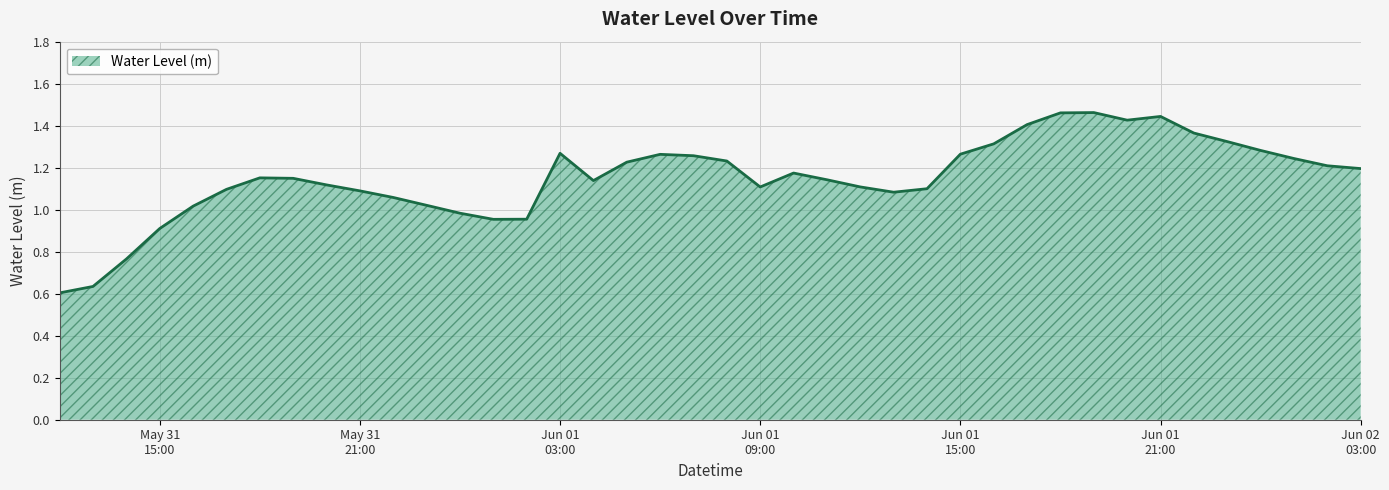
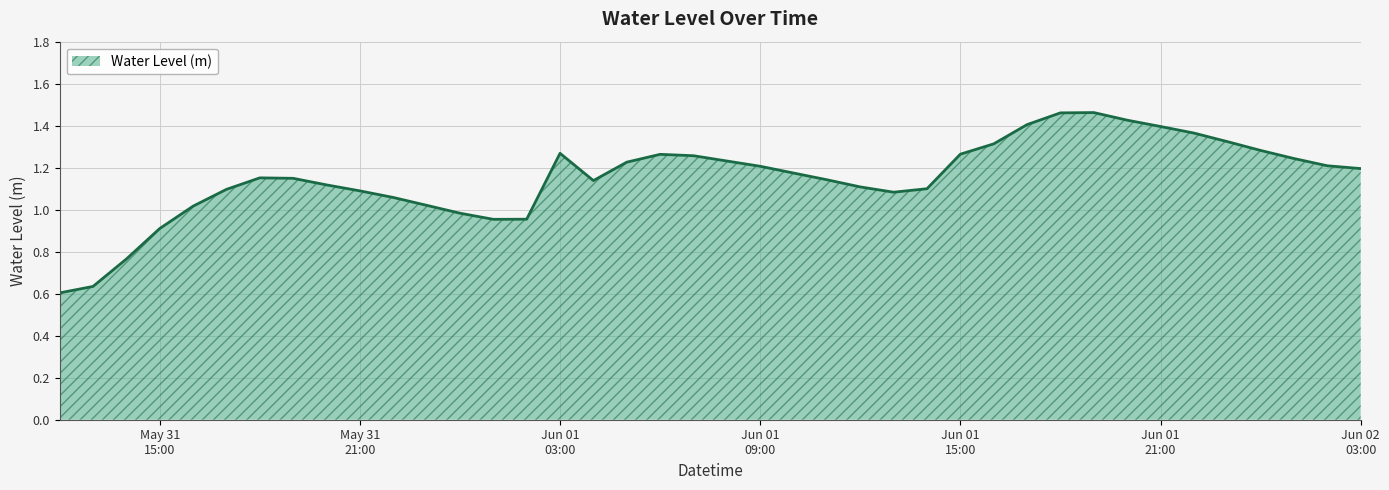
Jun 01 09:00: 1.11 -> 1.21
Jun 01 21:00: 1.44 -> 1.40
